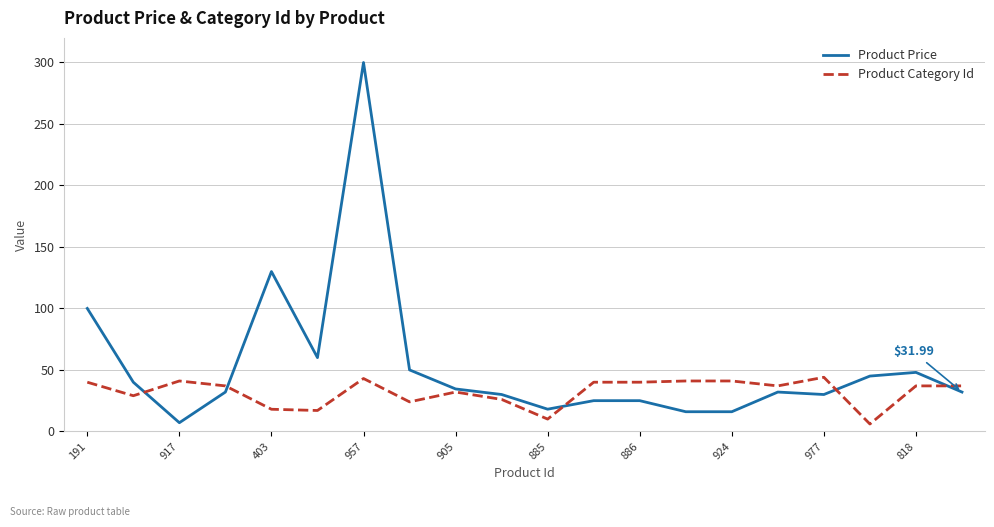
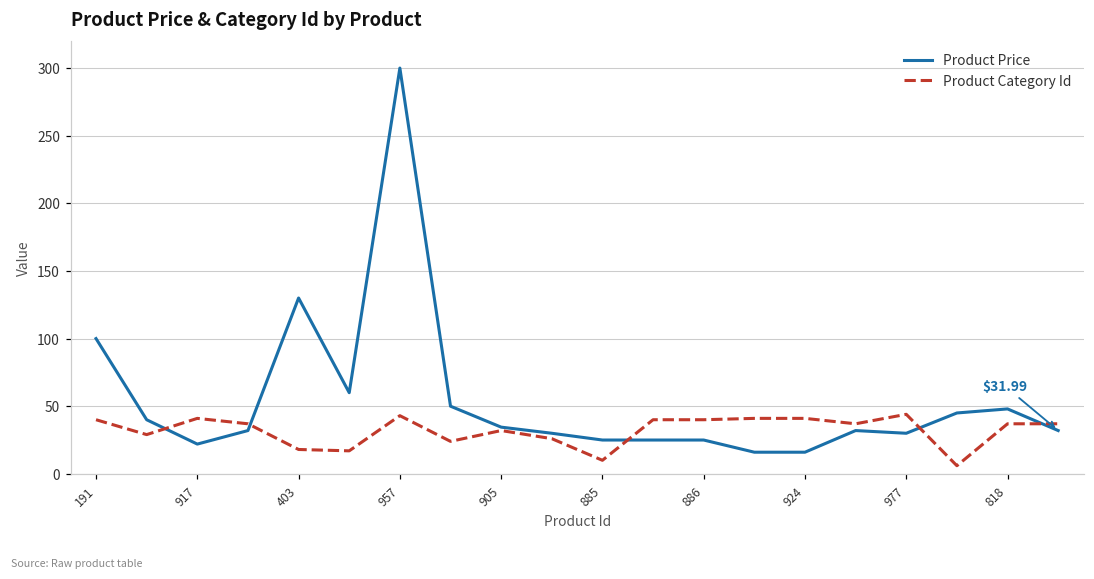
Product Price, 917: 7 -> 22
Product Price, 885: 18 -> 25
